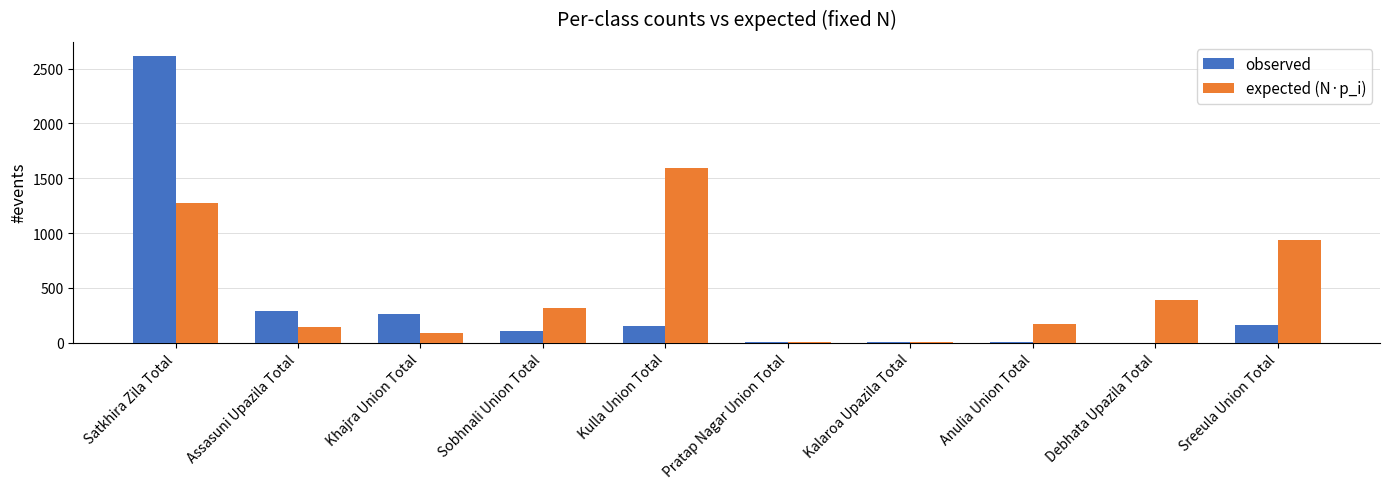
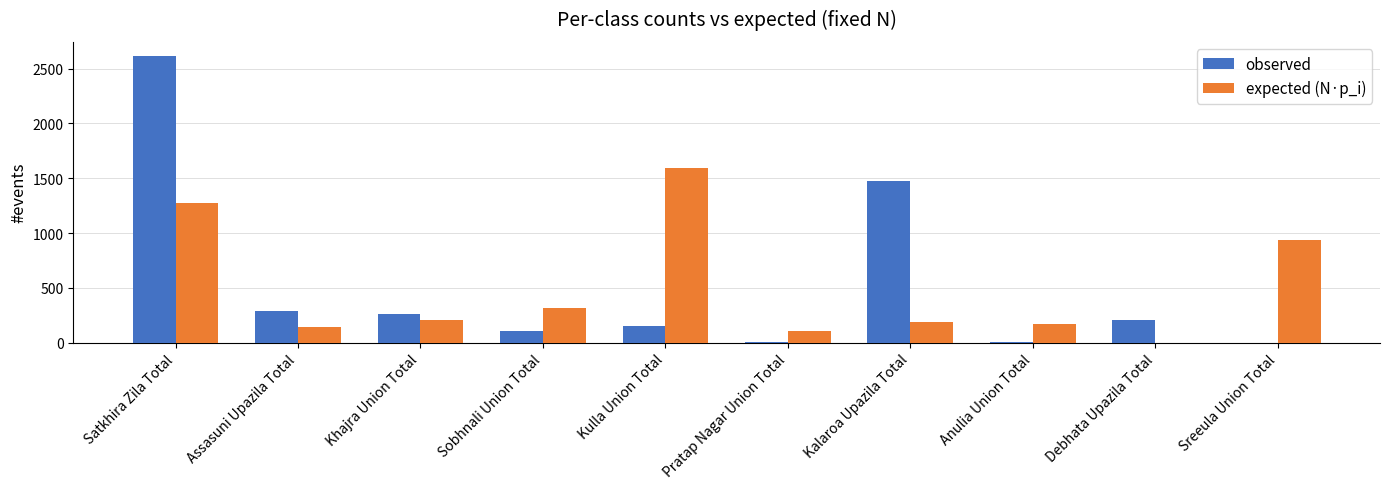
expected (N·p_i), Khajra Union Total: 80 -> 200
expected (N·p_i), Pratap Nagar Union Total: 10 -> 110
observed, Kalaroa Upazila Total: 10 -> 1480
expected (N·p_i), Kalaroa Upazila Total: 0 -> 190
observed, Debhata Upazila Total: 0 -> 210
expected (N·p_i), Debhata Upazila Total: 390 -> 0
observed, Sreeula Union Total: 160 -> 0
